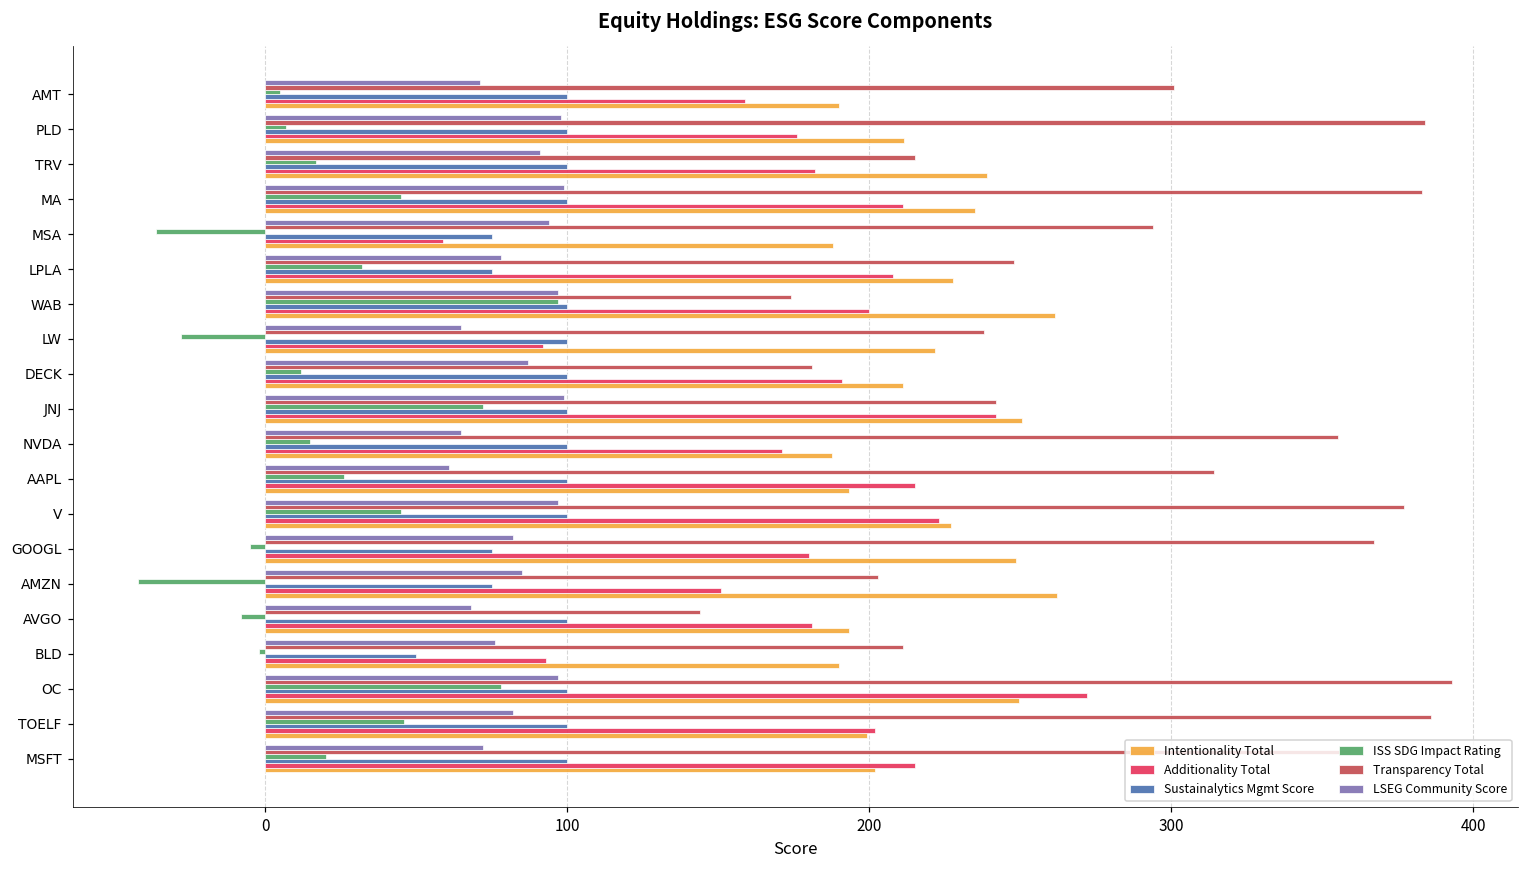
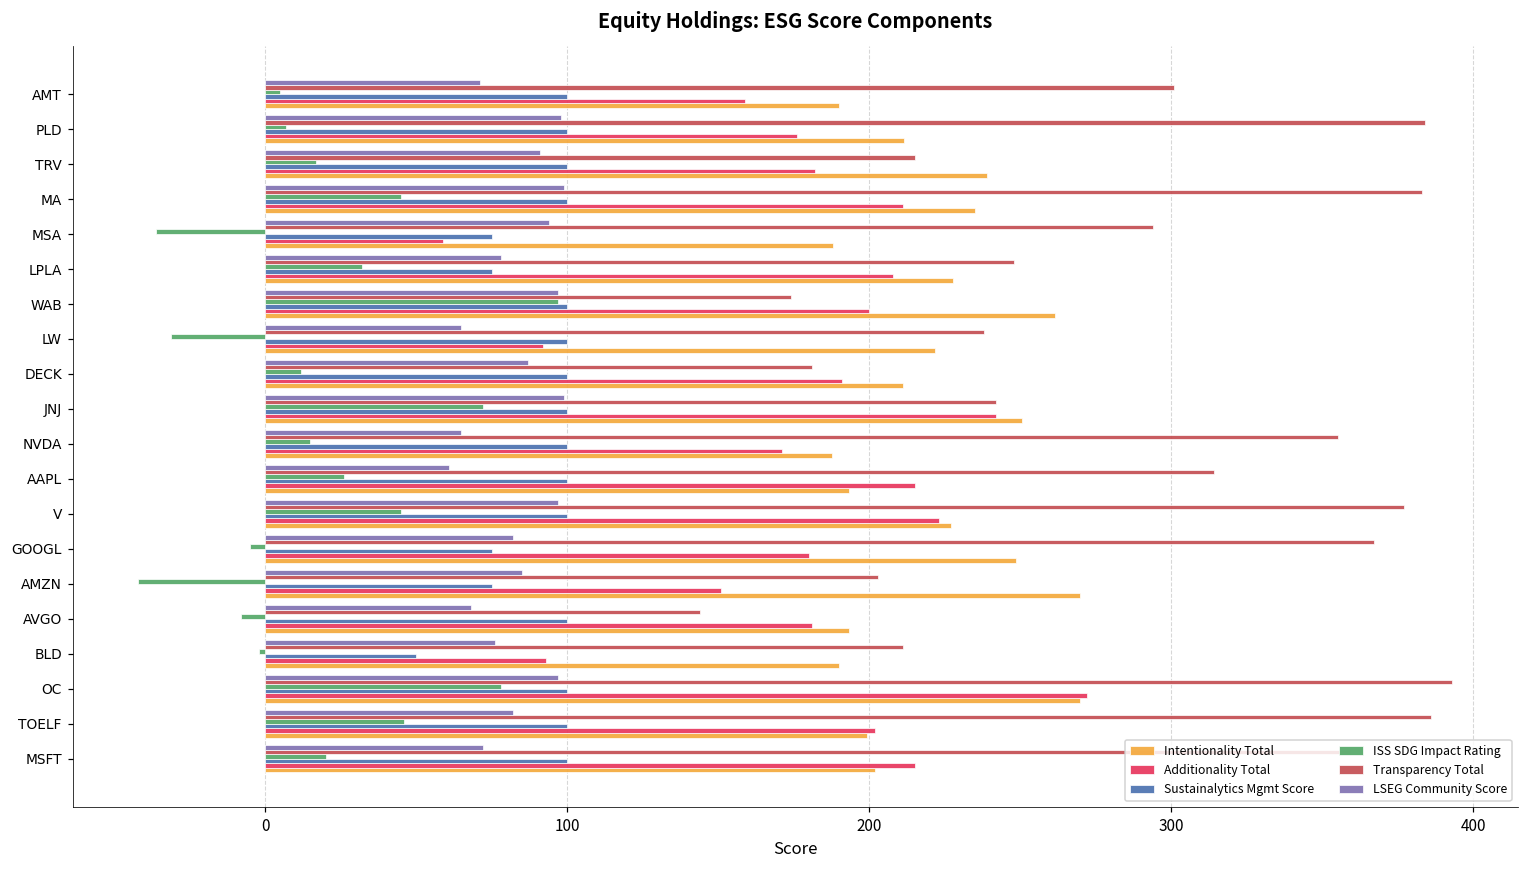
ISS SDG Impact Rating, LW: -28 -> -31
Intentionality Total, AMZN: 262 -> 270
Intentionality Total, OC: 250 -> 270
